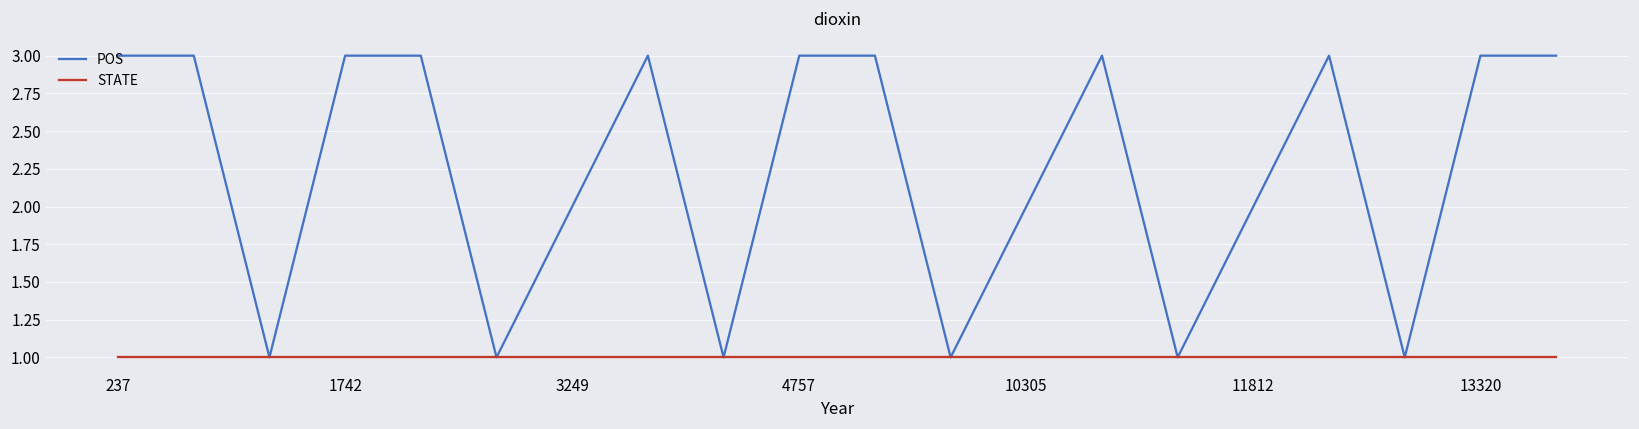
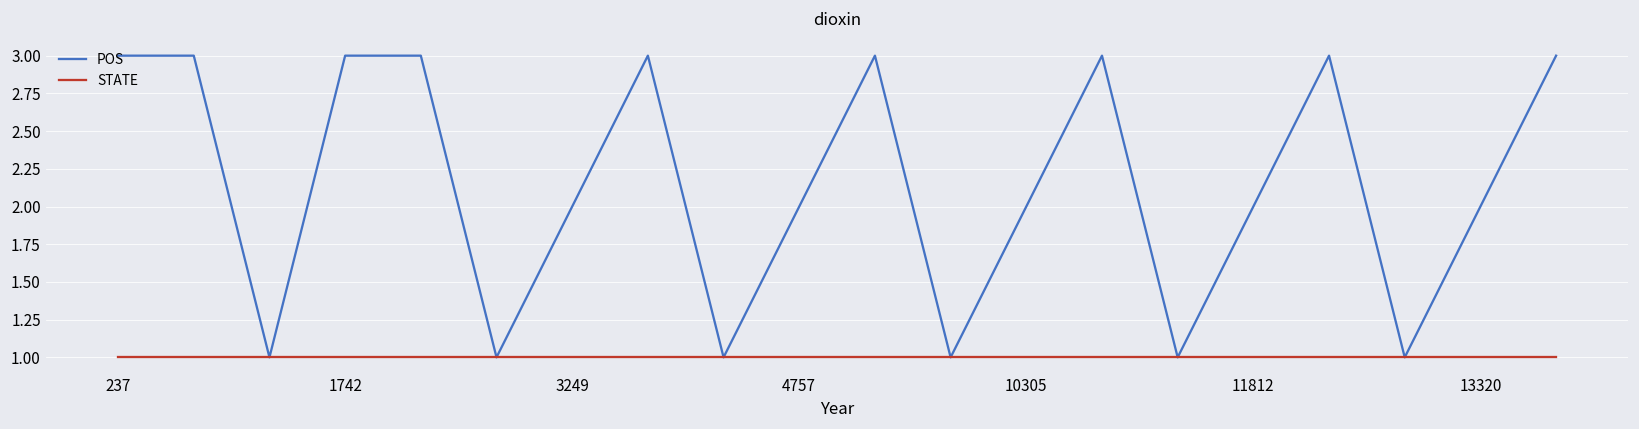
POS, 4757: 3 -> 2
POS, 13320: 3 -> 2
